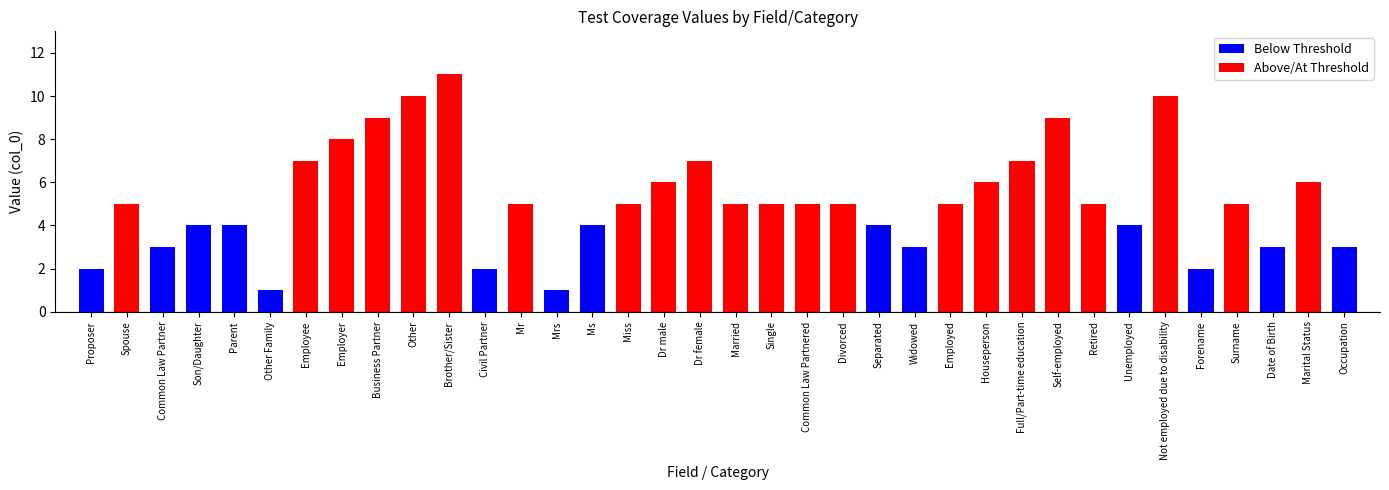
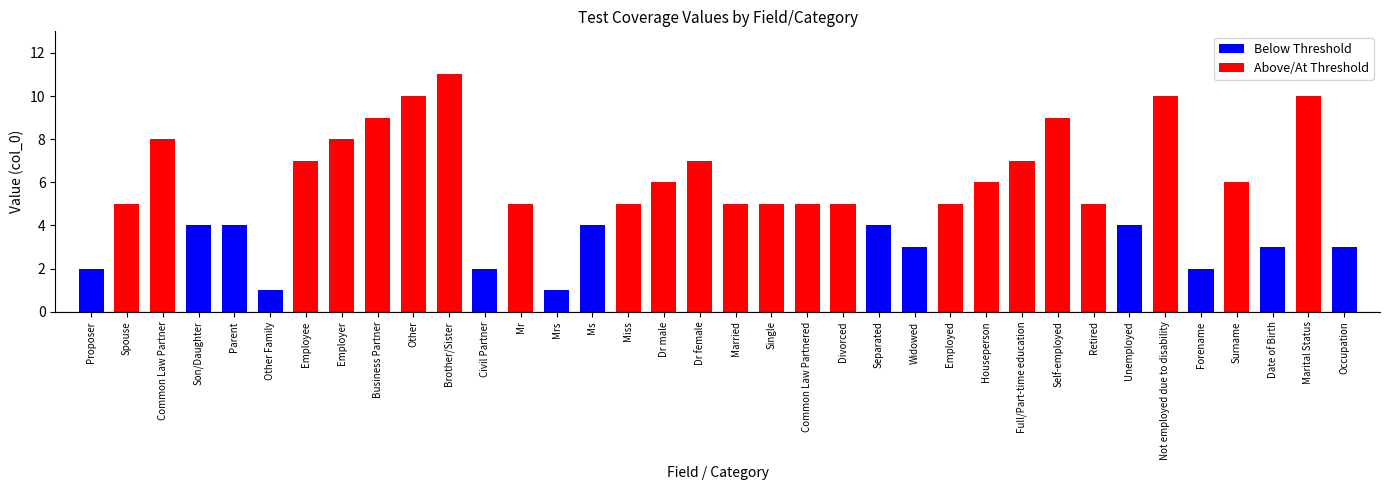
Common Law Partner: 3 -> 8
Surname: 5 -> 6
Marital Status: 6 -> 10
